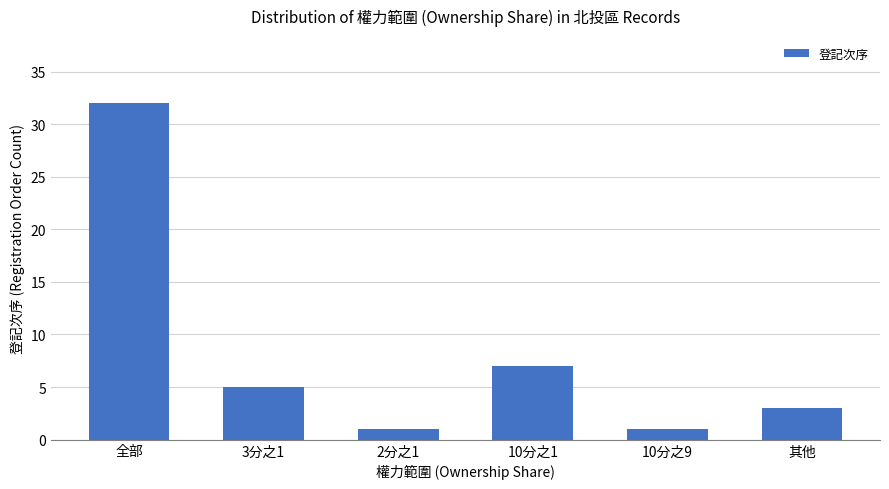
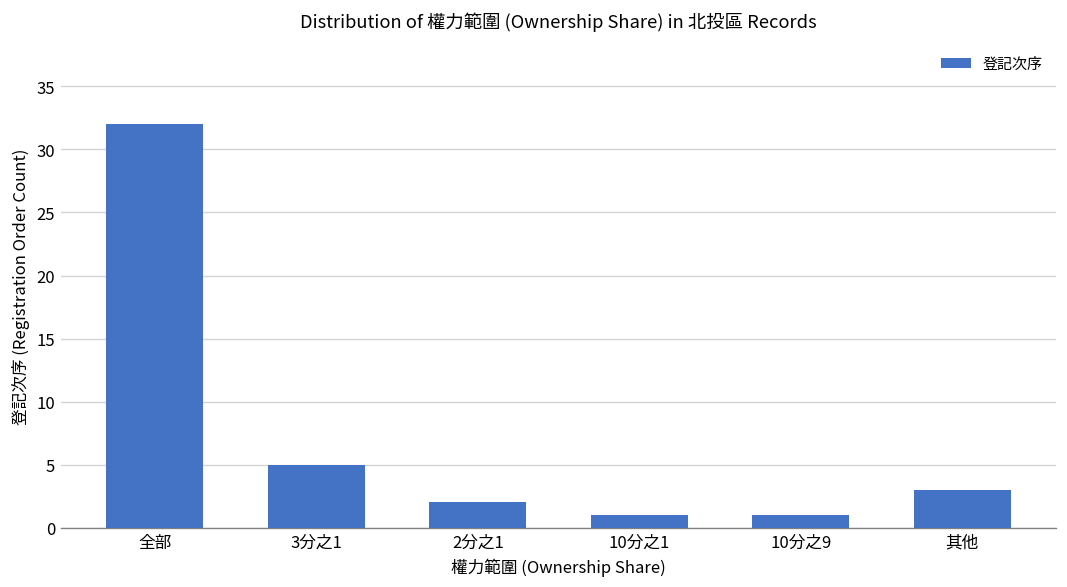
2分之1: 1 -> 2
10分之1: 7 -> 1
